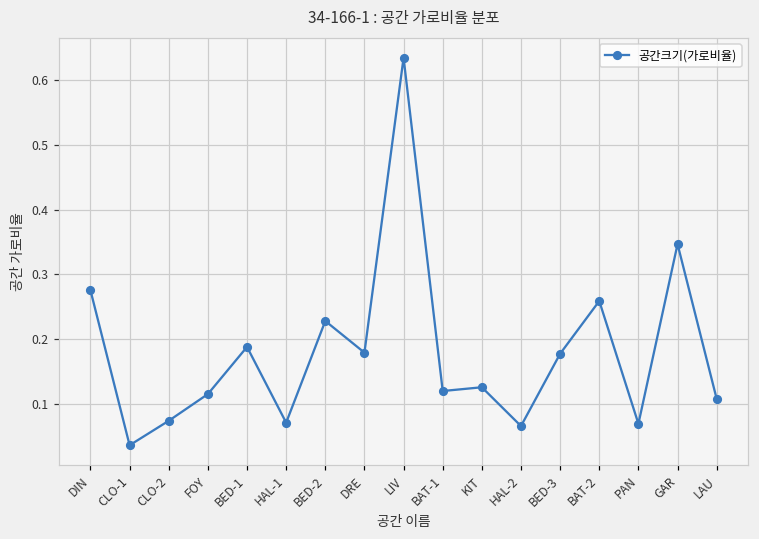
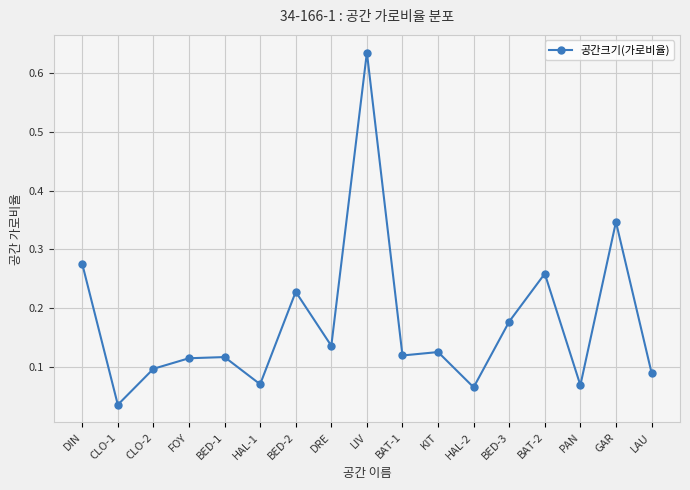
CLO-2: 0.07 -> 0.10
BED-1: 0.19 -> 0.12
DRE: 0.18 -> 0.14
LAU: 0.11 -> 0.09
